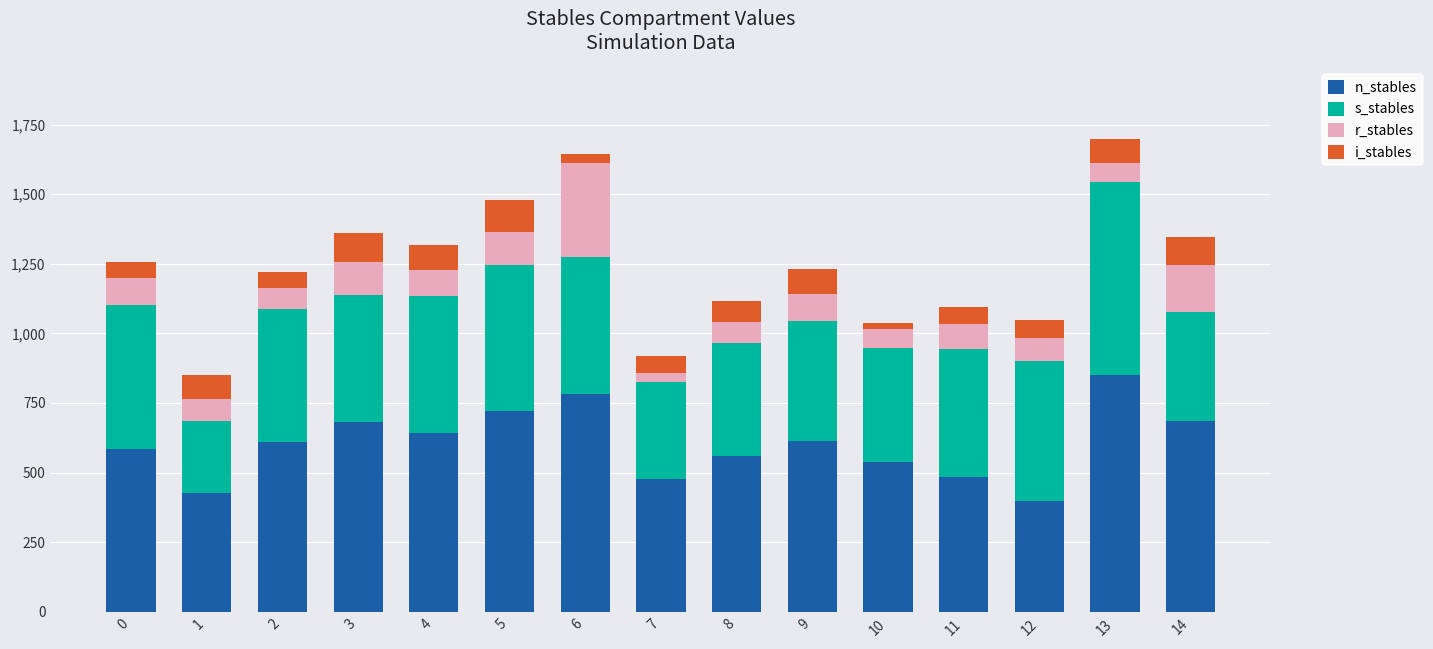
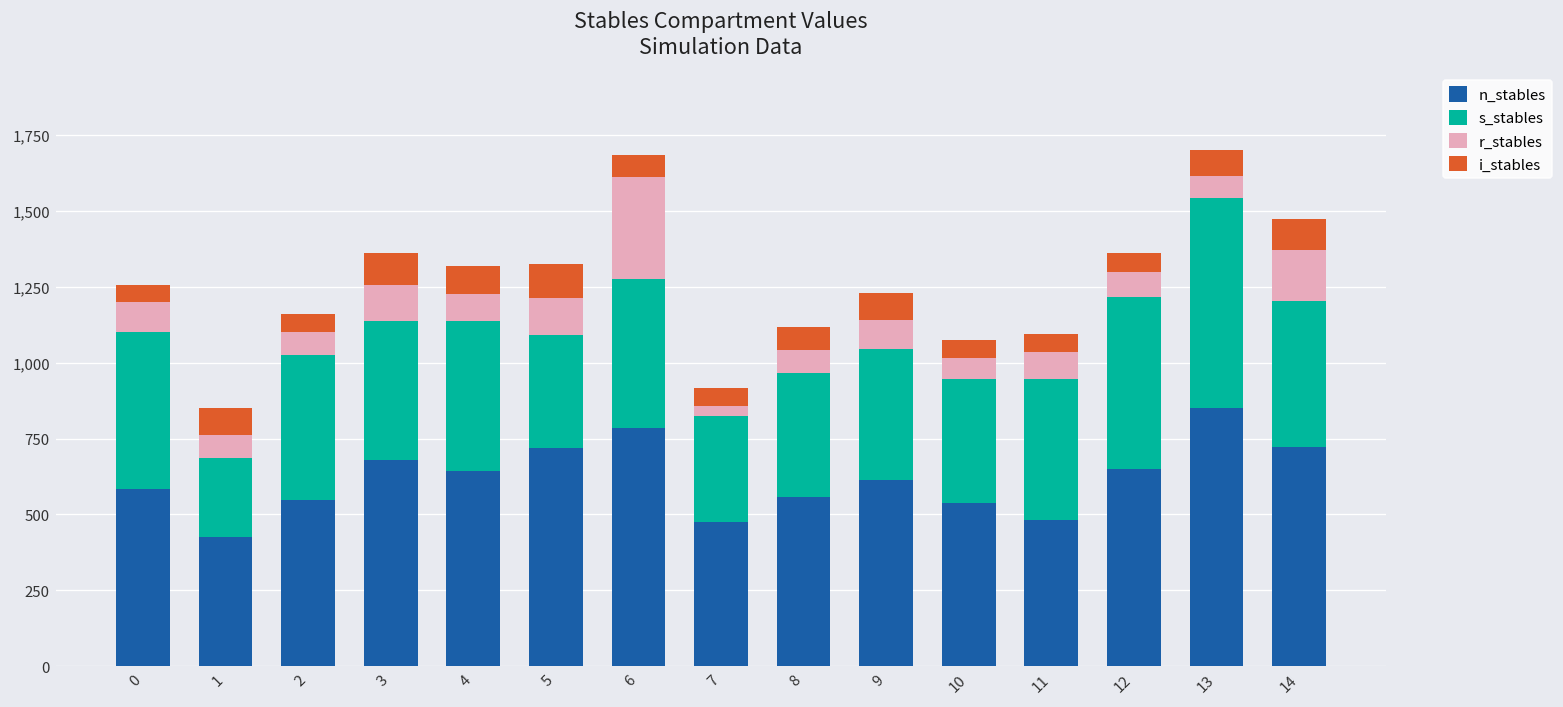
n_stables, 2: 610 -> 550
s_stables, 5: 520 -> 370
i_stables, 6: 30 -> 70
i_stables, 10: 20 -> 60
n_stables, 12: 400 -> 650
s_stables, 12: 500 -> 570
n_stables, 14: 690 -> 720
s_stables, 14: 390 -> 480
